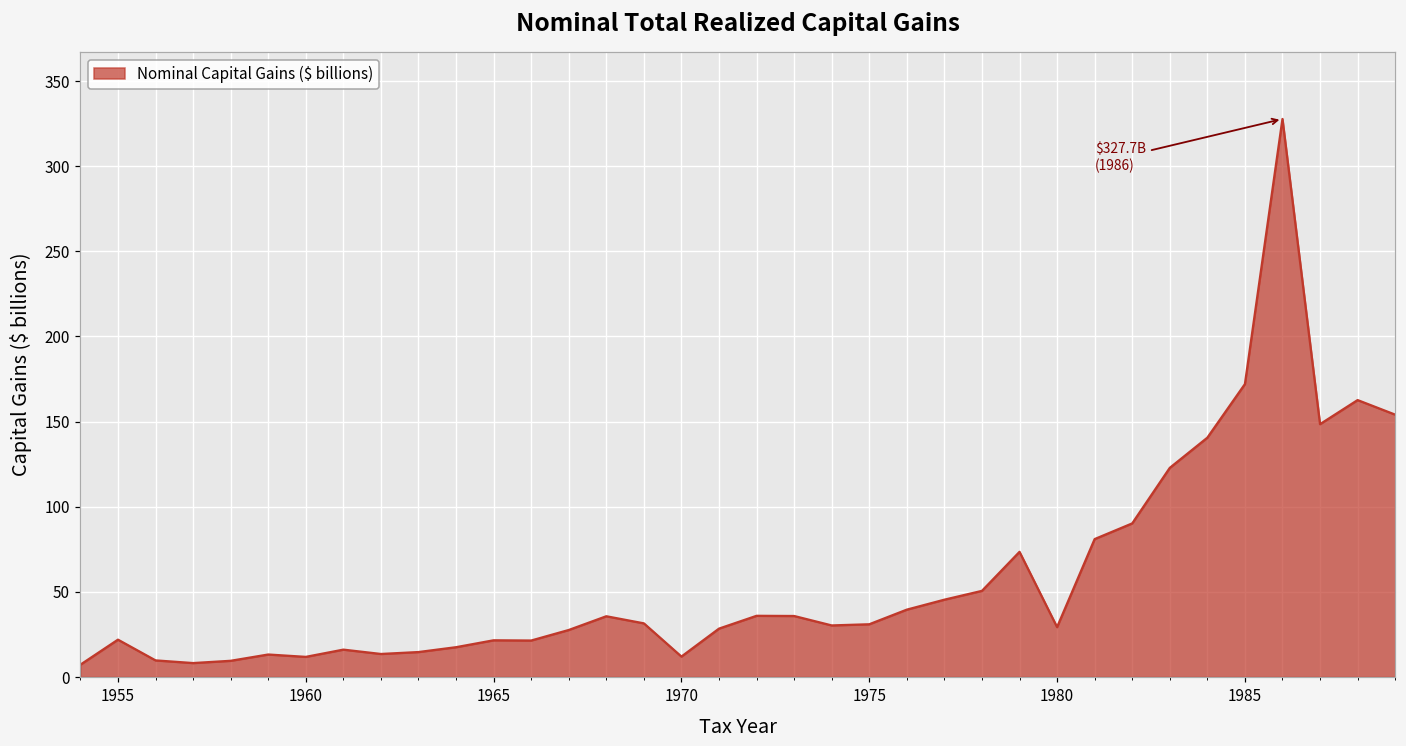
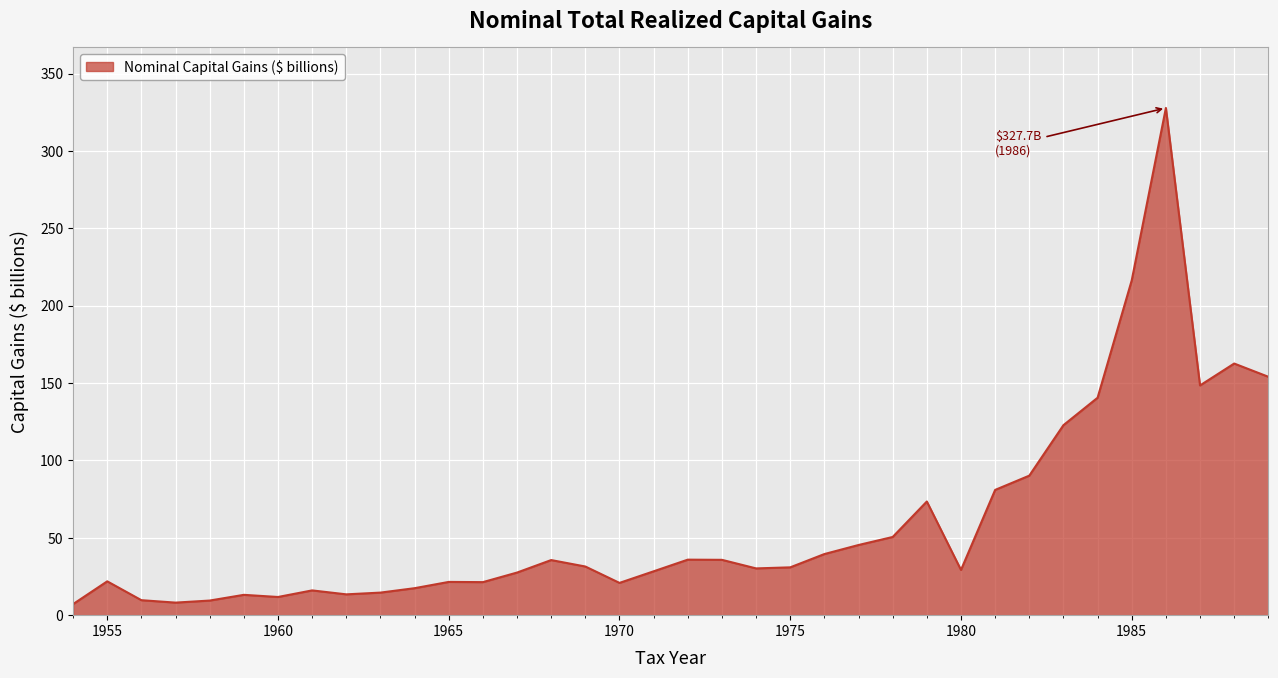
1970: 12 -> 21
1985: 172 -> 216
